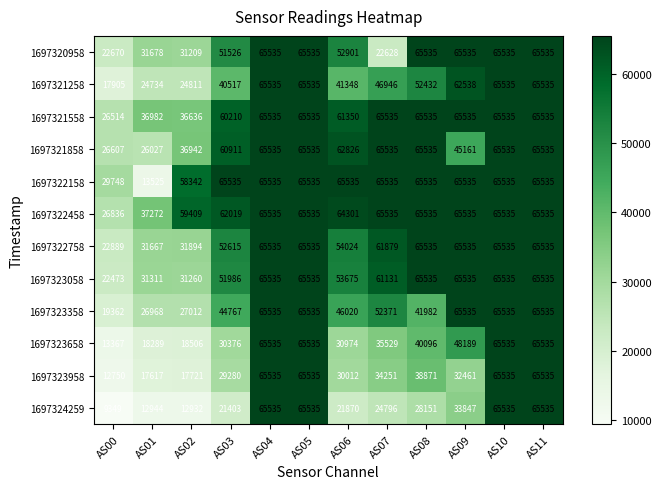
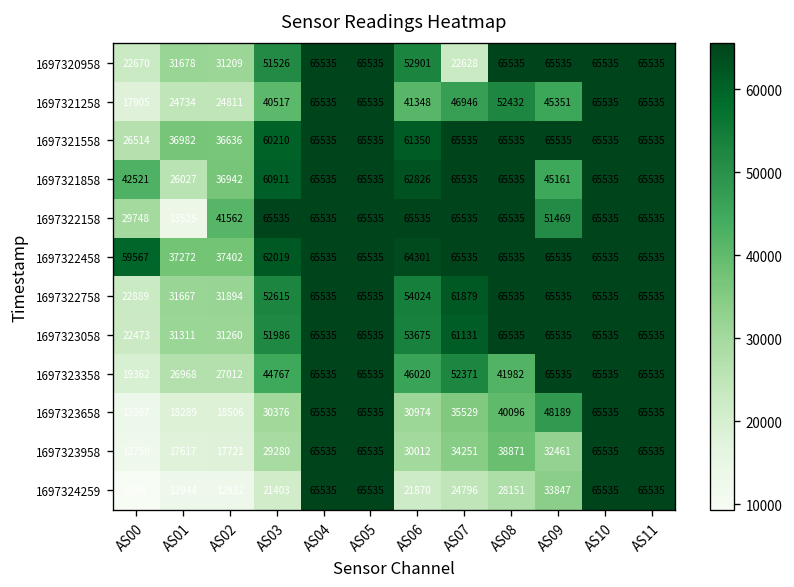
1697321258, AS09: 62538 -> 45351
1697321858, AS00: 26607 -> 42521
1697322158, AS02: 58342 -> 41562
1697322158, AS09: 65535 -> 51469
1697322458, AS00: 26836 -> 59567
1697322458, AS02: 59409 -> 37402
